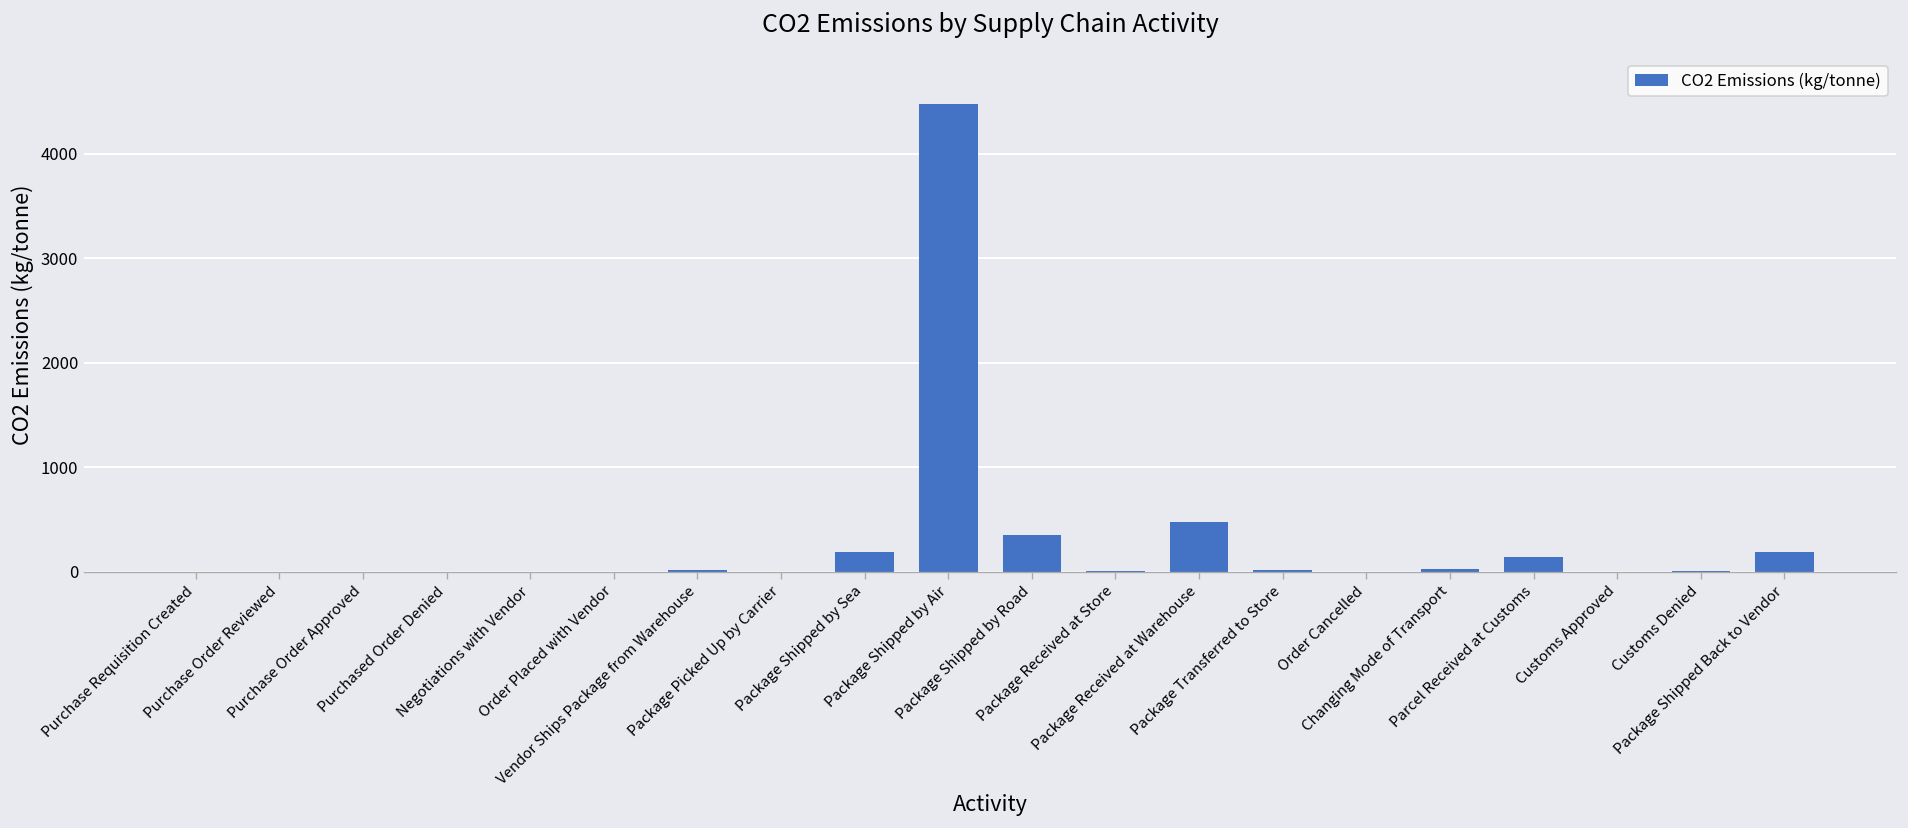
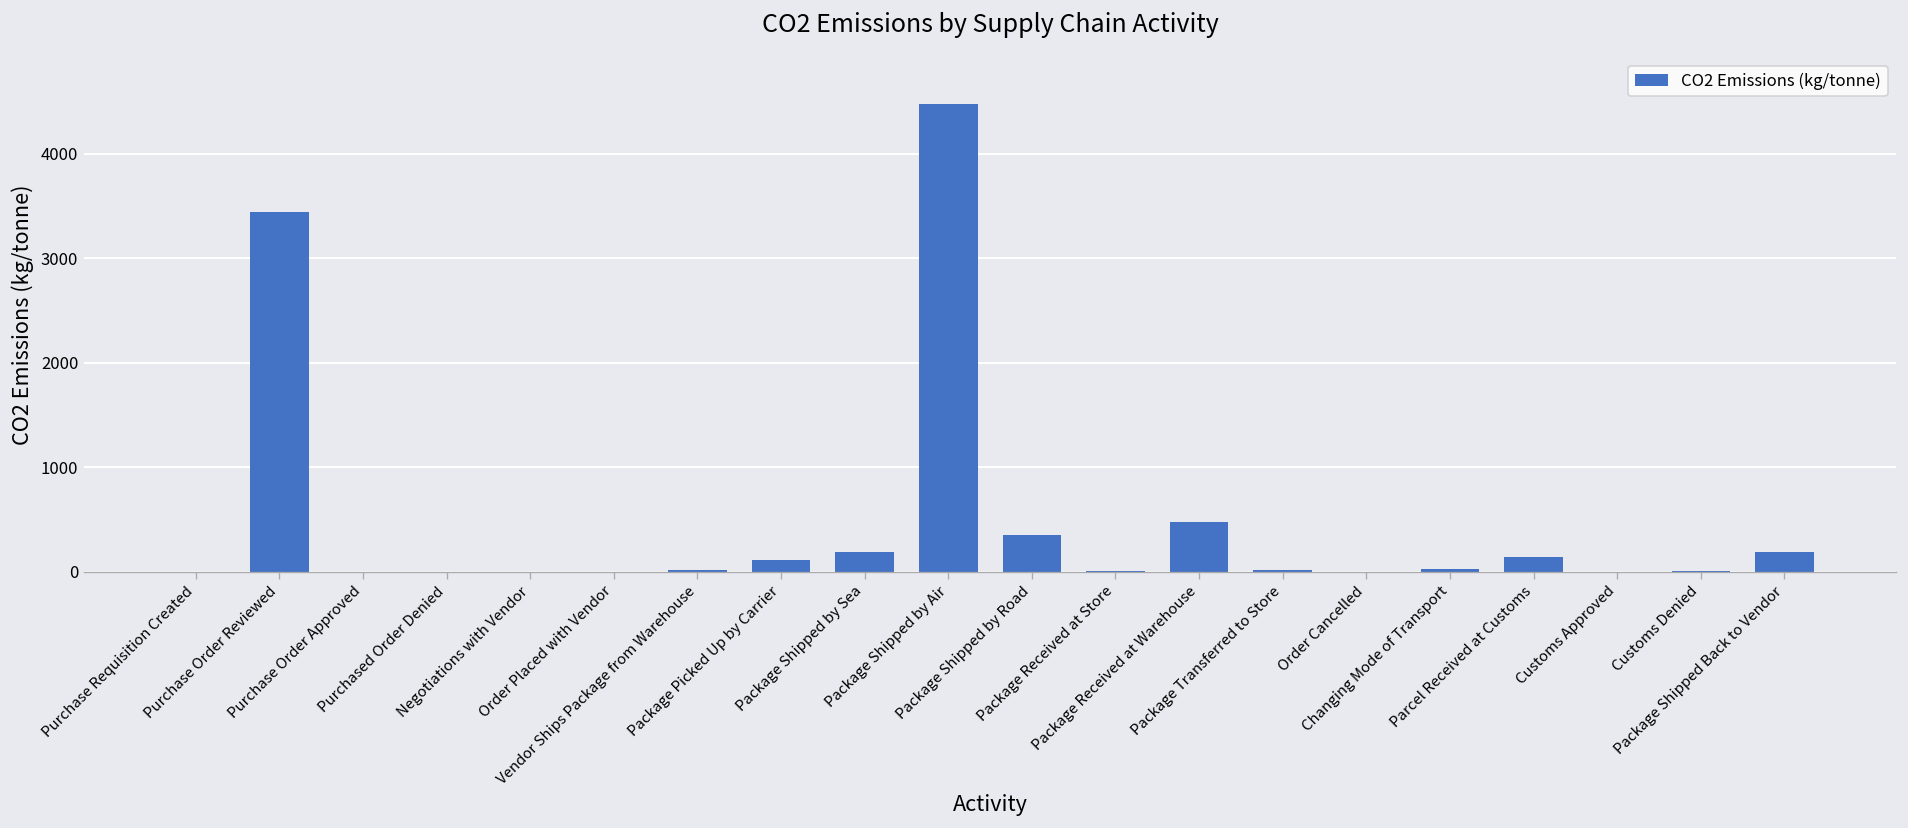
Purchase Order Reviewed: 0 -> 3400
Package Picked Up by Carrier: 0 -> 100
